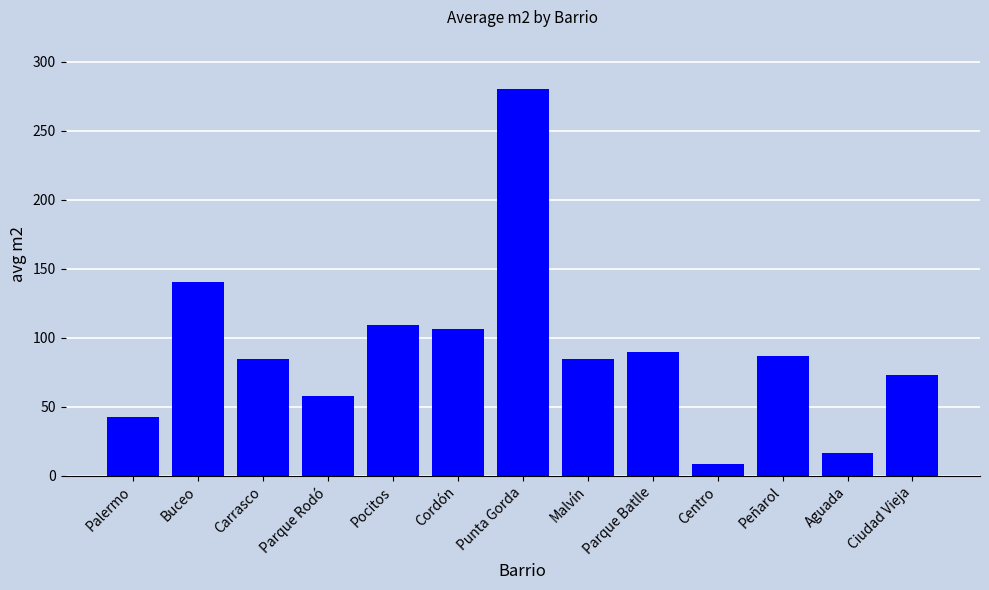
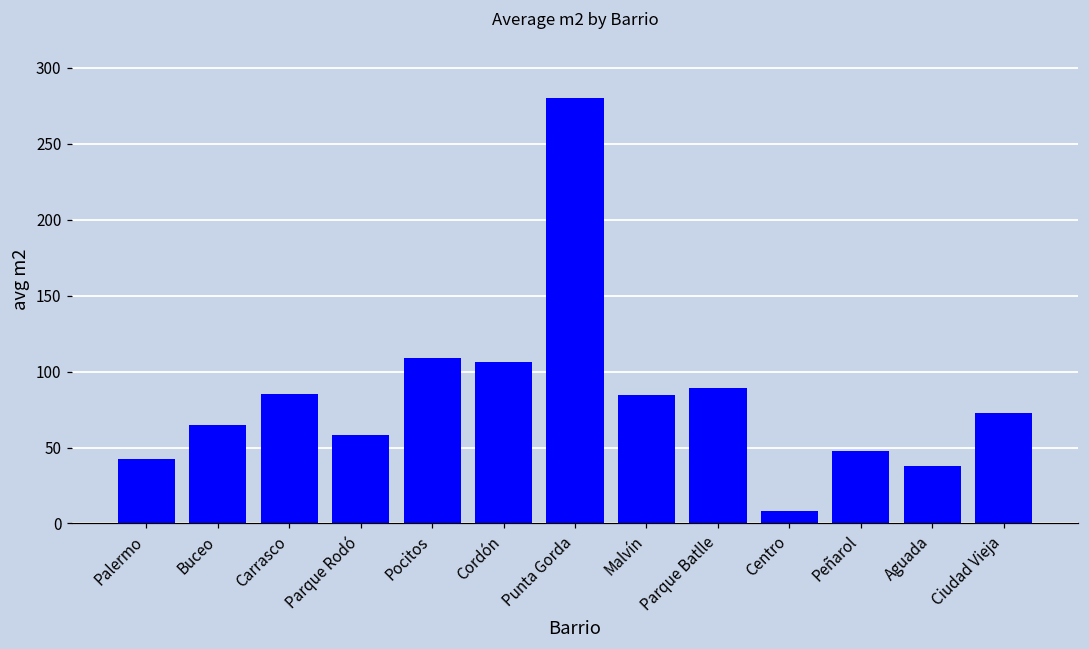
Buceo: 141 -> 65
Peñarol: 87 -> 48
Aguada: 17 -> 38
